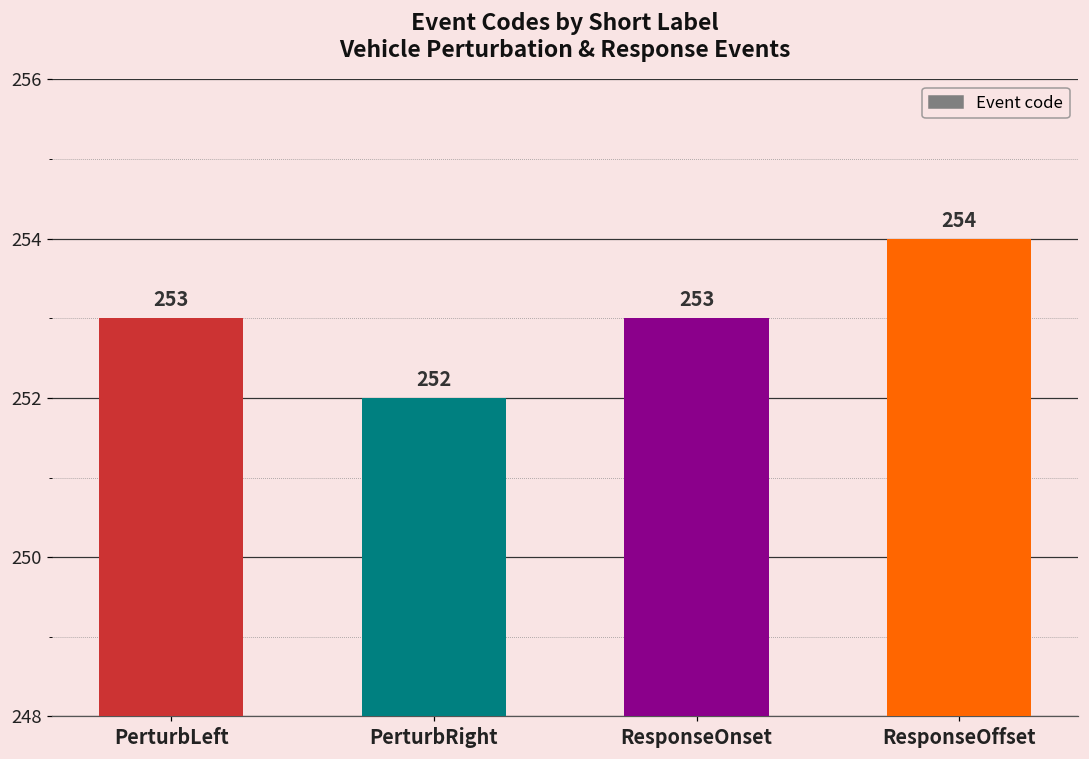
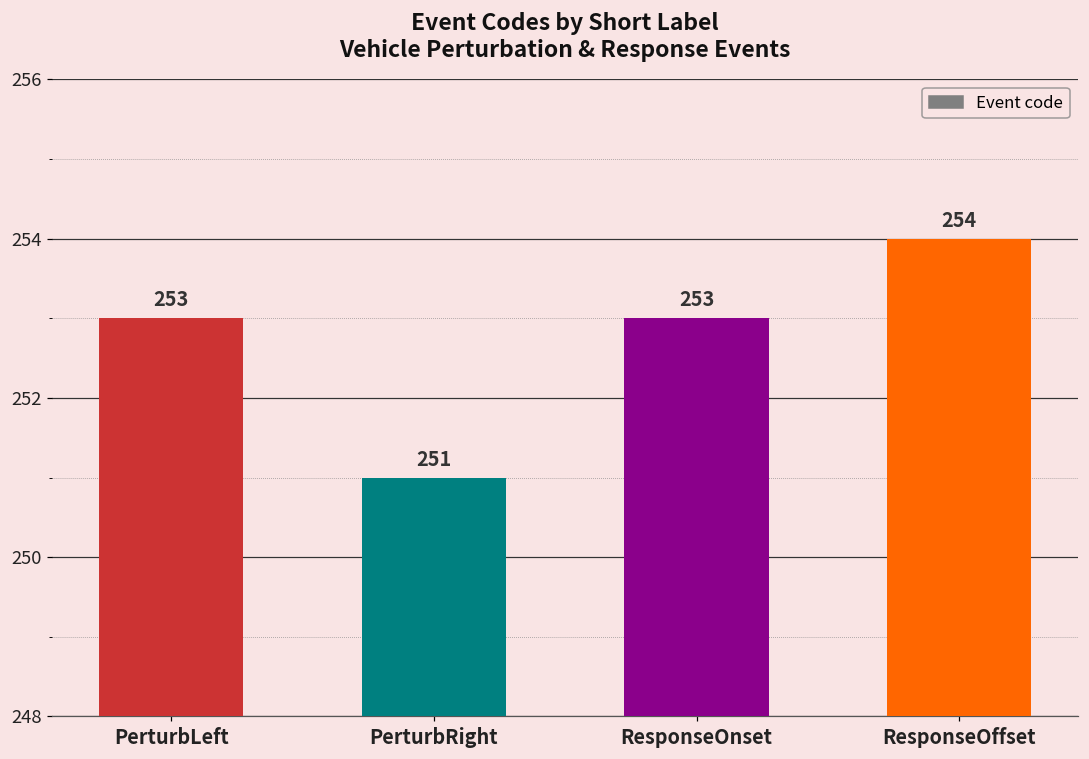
PerturbRight: 252 -> 251
